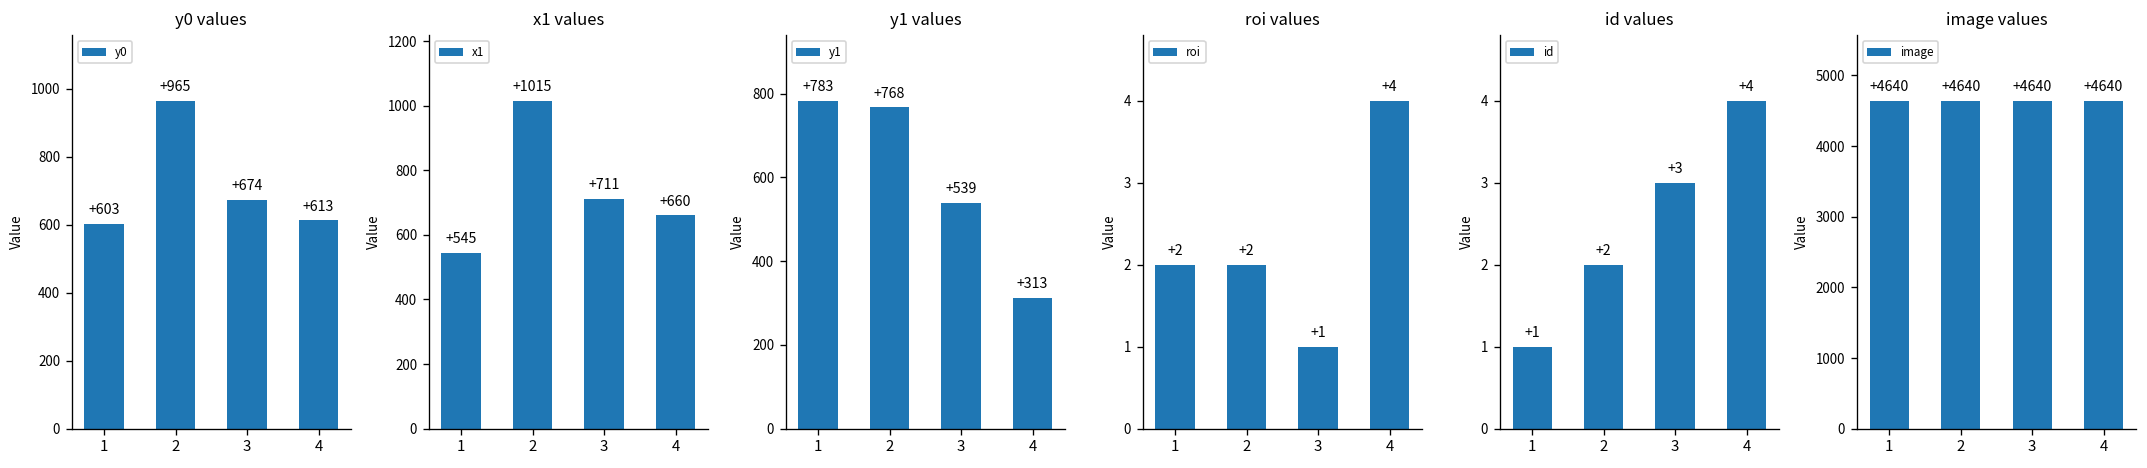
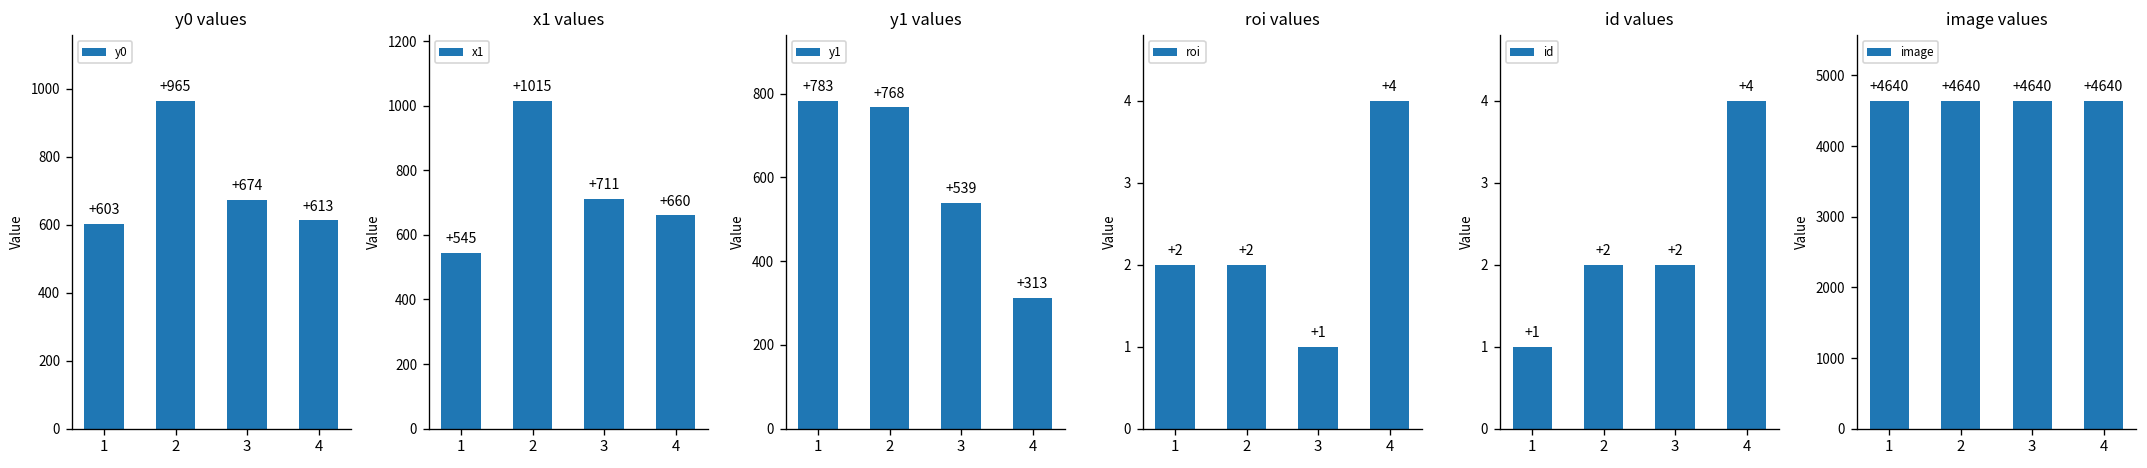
id values, 3: +3 -> +2
